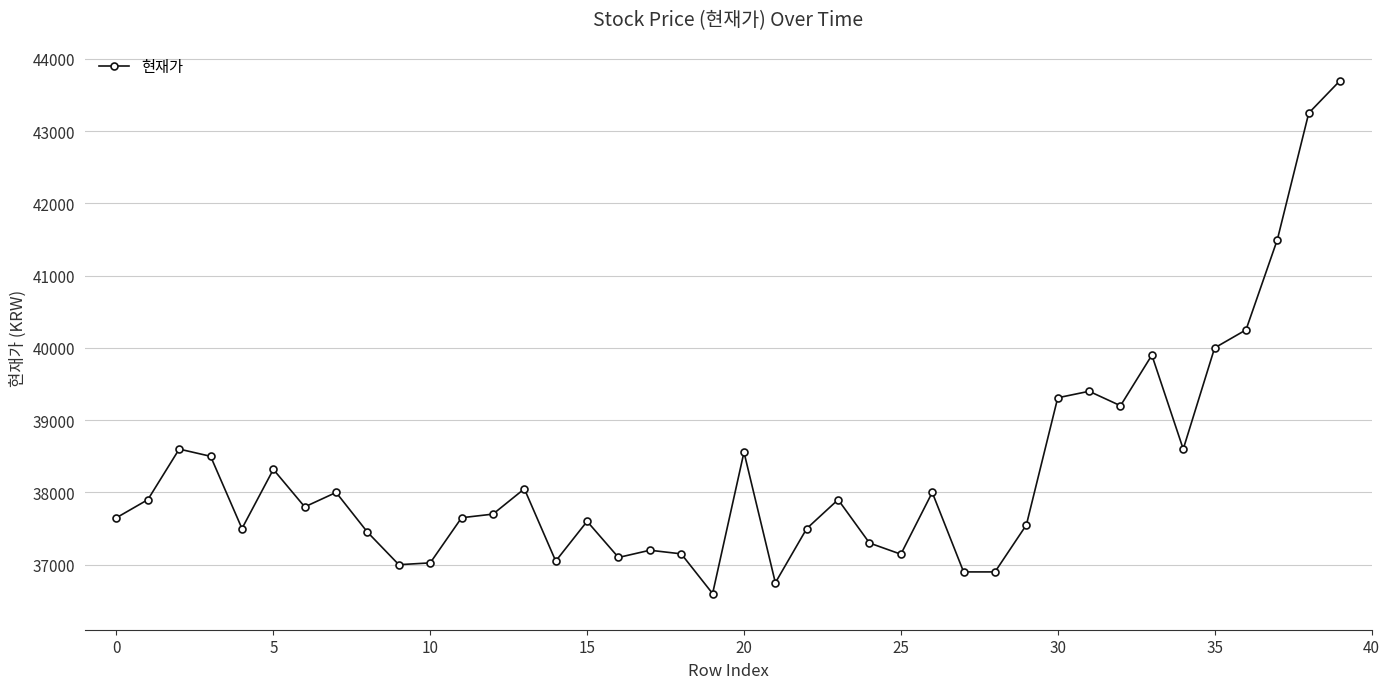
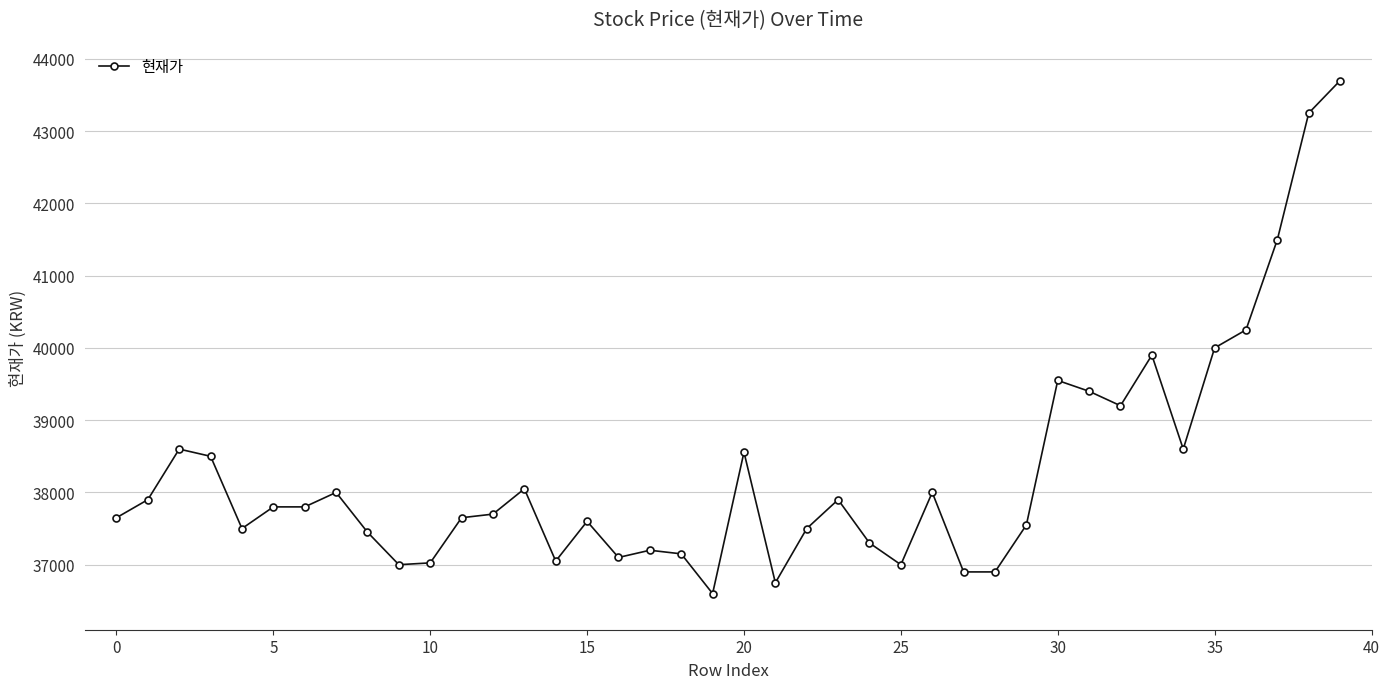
5: 38300 -> 37800
25: 37100 -> 37000
30: 39300 -> 39600
